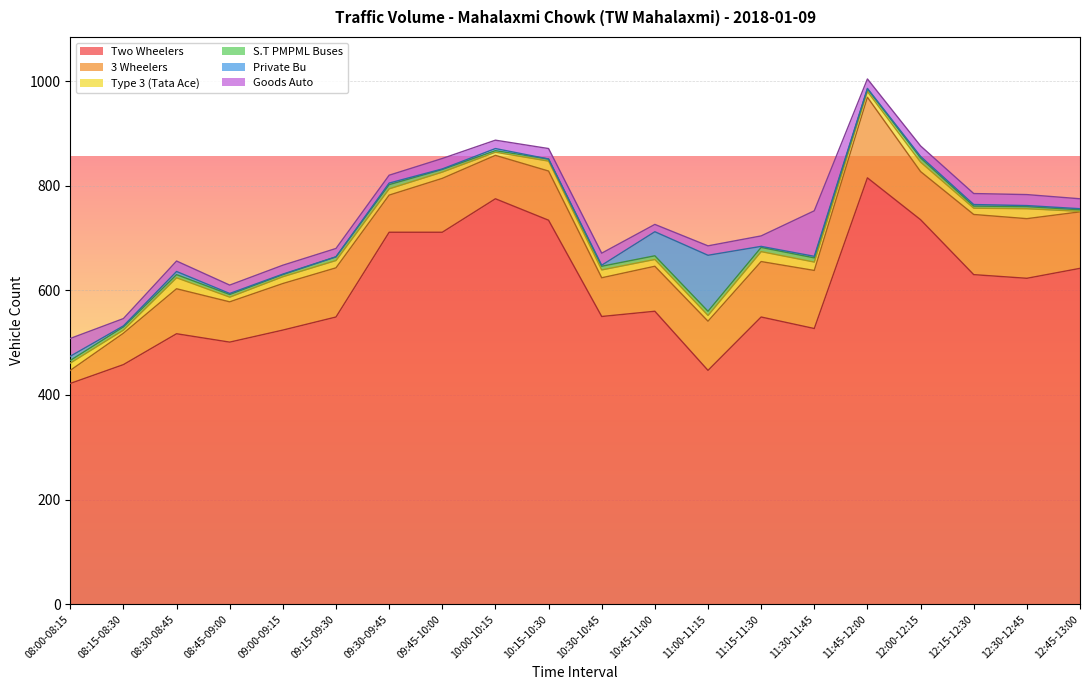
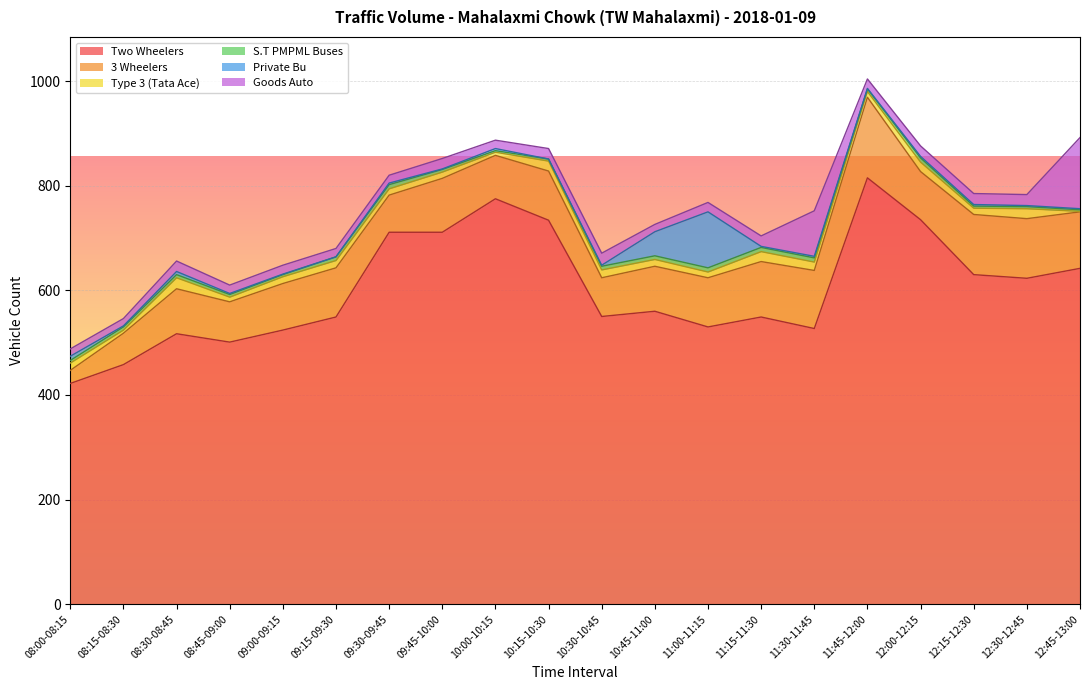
Goods Auto, 08:00-08:15: 30 -> 10
Two Wheelers, 11:00-11:15: 450 -> 530
Goods Auto, 12:45-13:00: 20 -> 140
